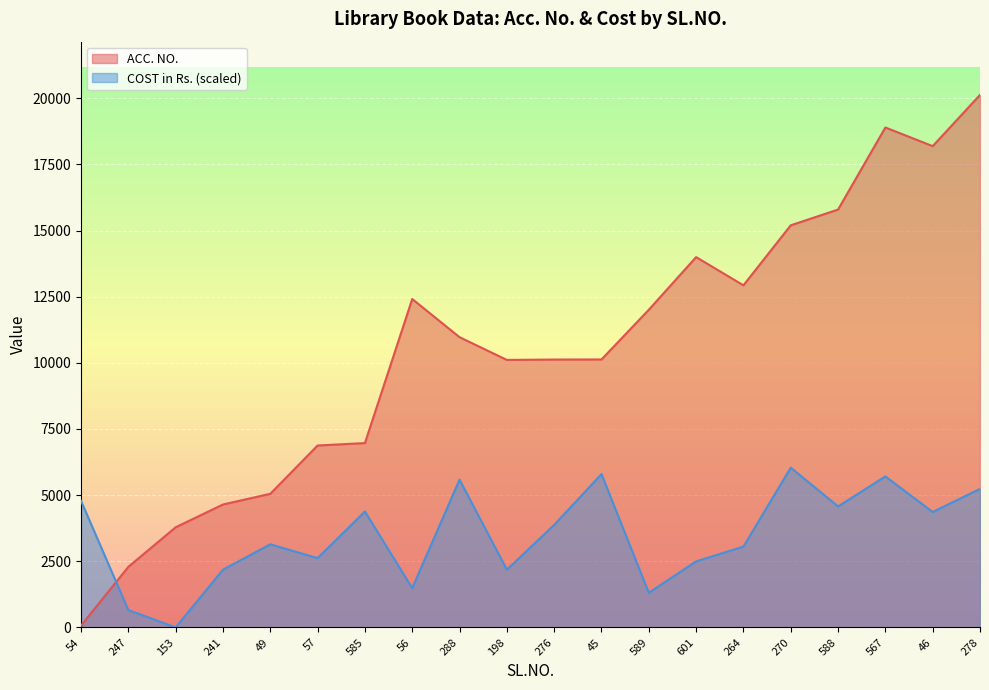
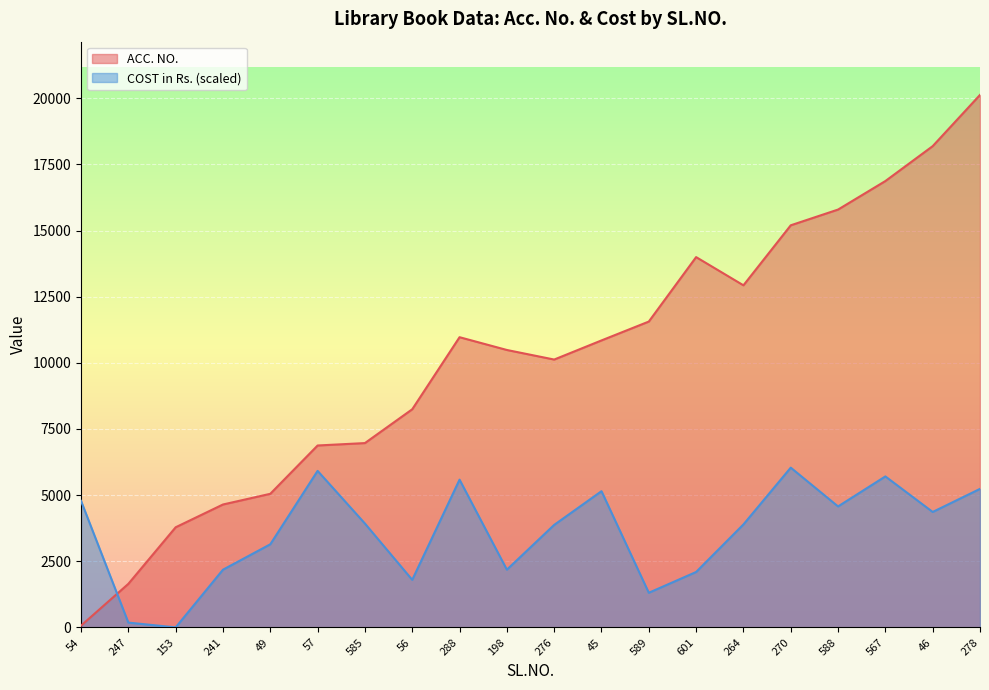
ACC. NO., 247: 2300 -> 1600
COST in Rs. (scaled), 247: 700 -> 200
COST in Rs. (scaled), 57: 2600 -> 5900
COST in Rs. (scaled), 585: 4400 -> 3900
ACC. NO., 56: 12400 -> 8200
COST in Rs. (scaled), 56: 1500 -> 1800
ACC. NO., 198: 10100 -> 10500
ACC. NO., 45: 10100 -> 10800
COST in Rs. (scaled), 45: 5800 -> 5100
ACC. NO., 589: 12000 -> 11600
COST in Rs. (scaled), 601: 2500 -> 2100
COST in Rs. (scaled), 264: 3100 -> 3900
ACC. NO., 567: 18900 -> 16900
